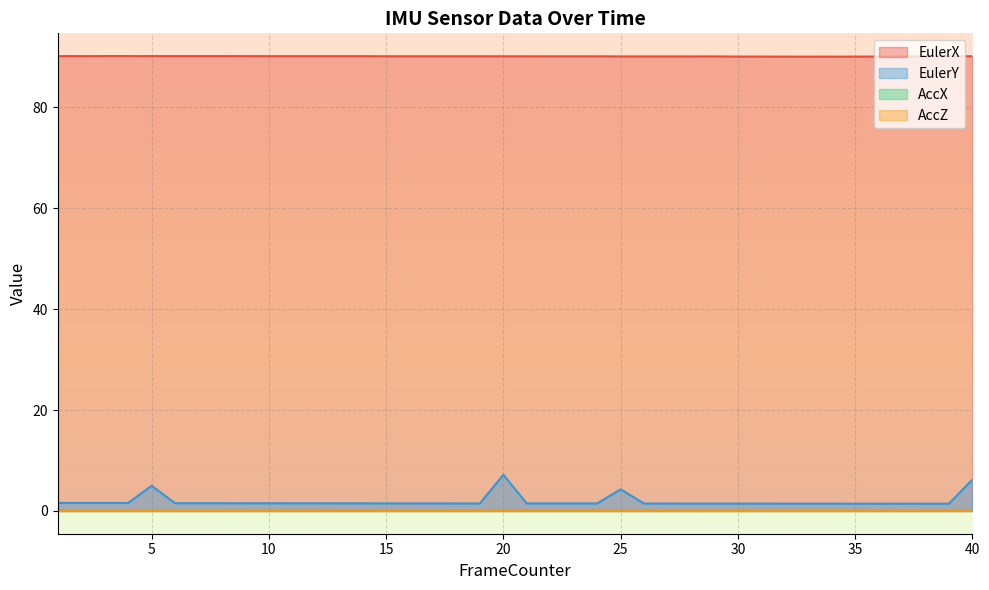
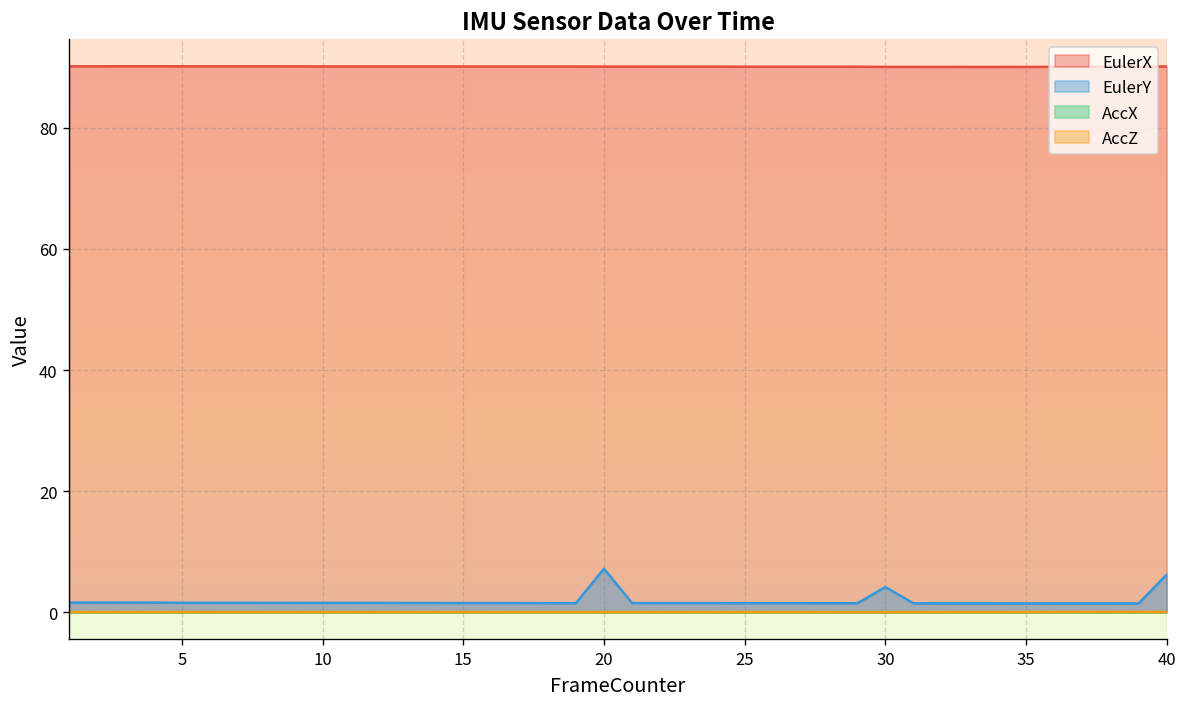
EulerY, 5: 5 -> 2
EulerY, 25: 4 -> 1
EulerY, 30: 1 -> 4
